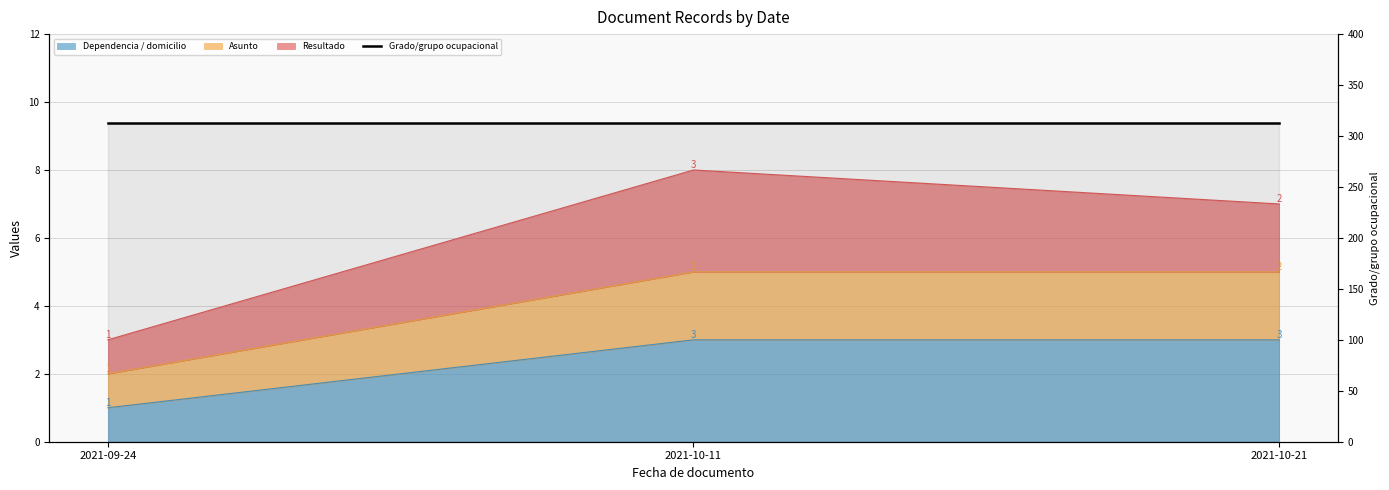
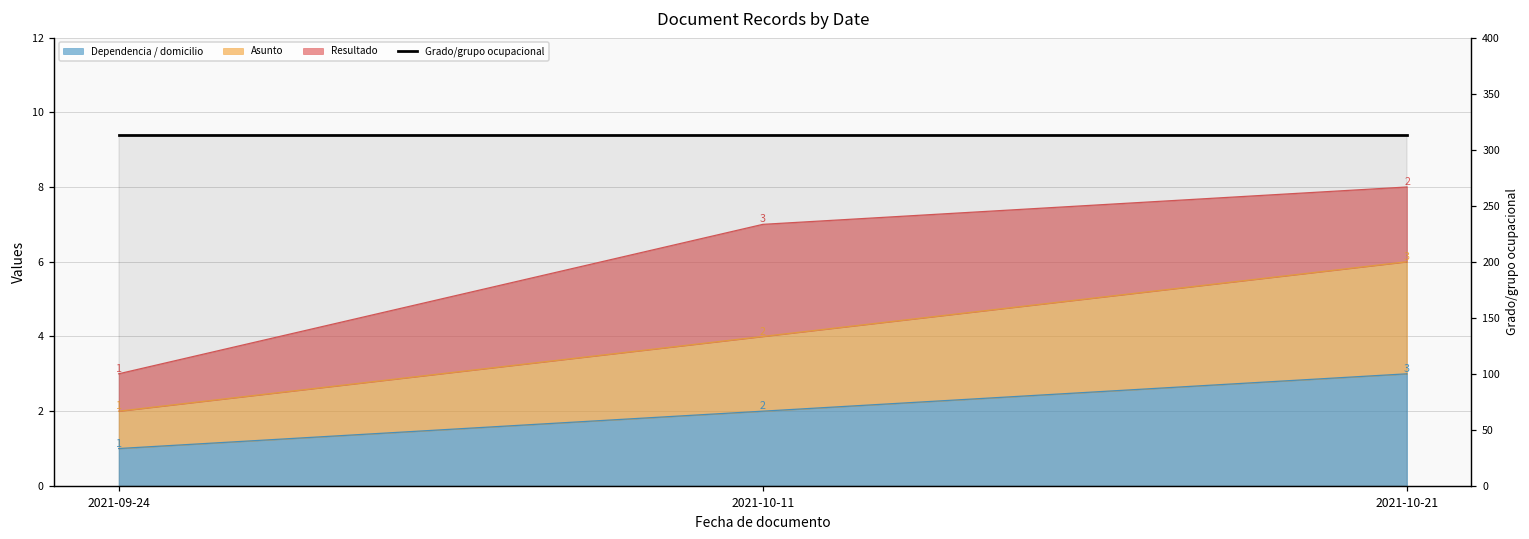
Dependencia / domicilio, 2021-10-11: 3 -> 2
Asunto, 2021-10-21: 2 -> 3
